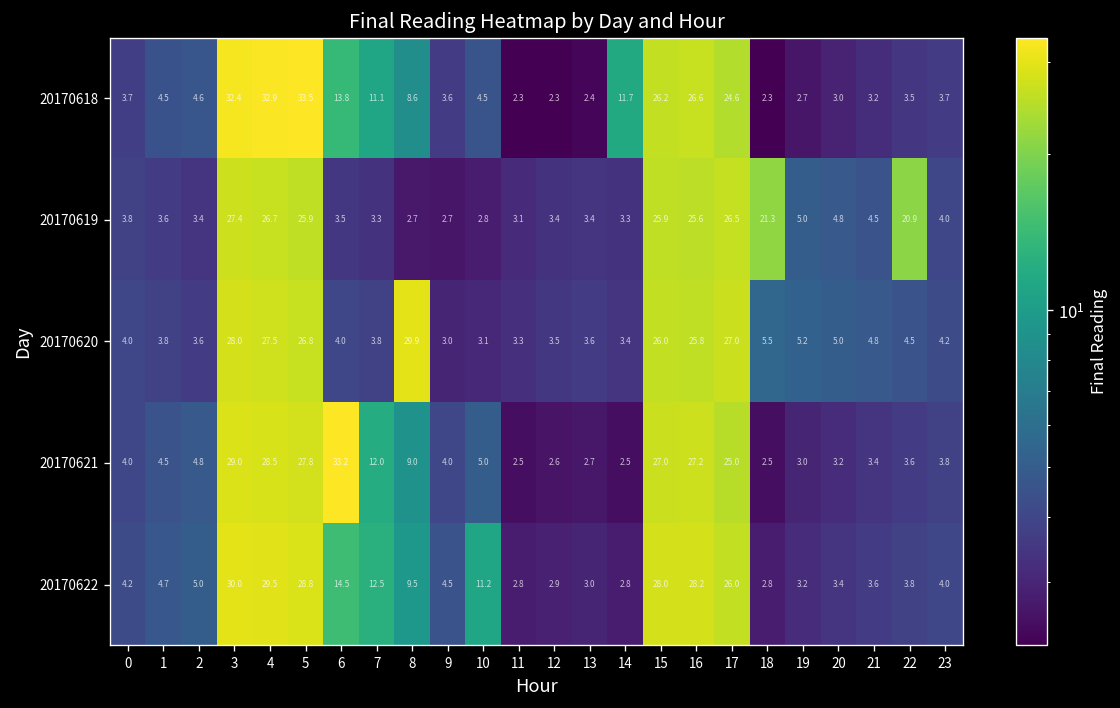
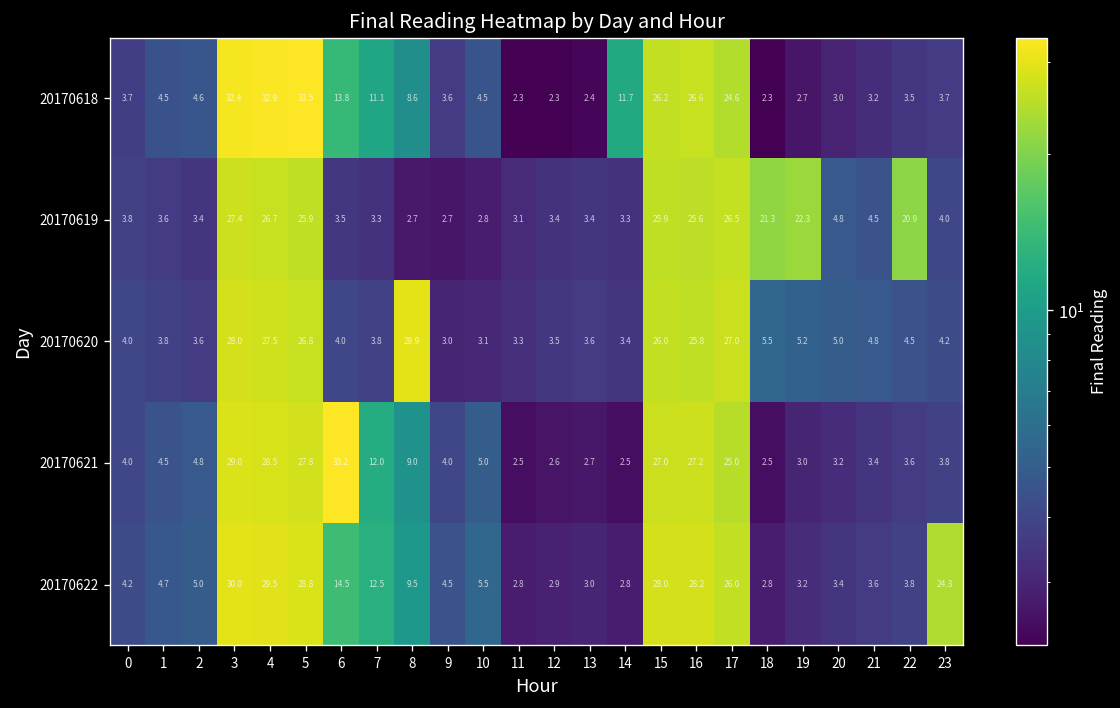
20170619, 19: 5.0 -> 22.3
20170622, 10: 11.2 -> 5.5
20170622, 23: 4.0 -> 24.3
